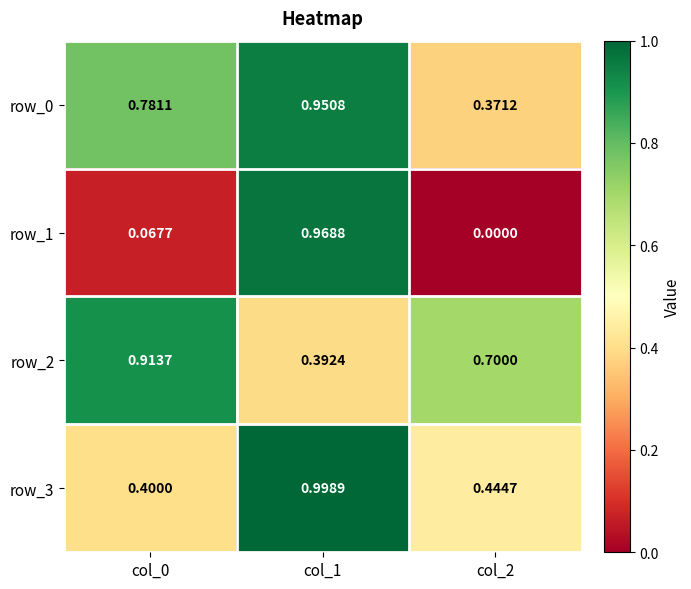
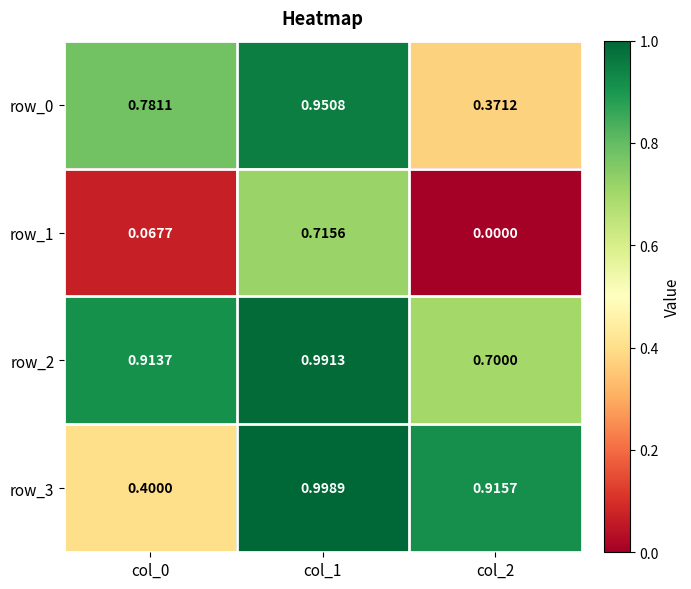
row_1, col_1: 0.9688 -> 0.7156
row_2, col_1: 0.3924 -> 0.9913
row_3, col_2: 0.4447 -> 0.9157
